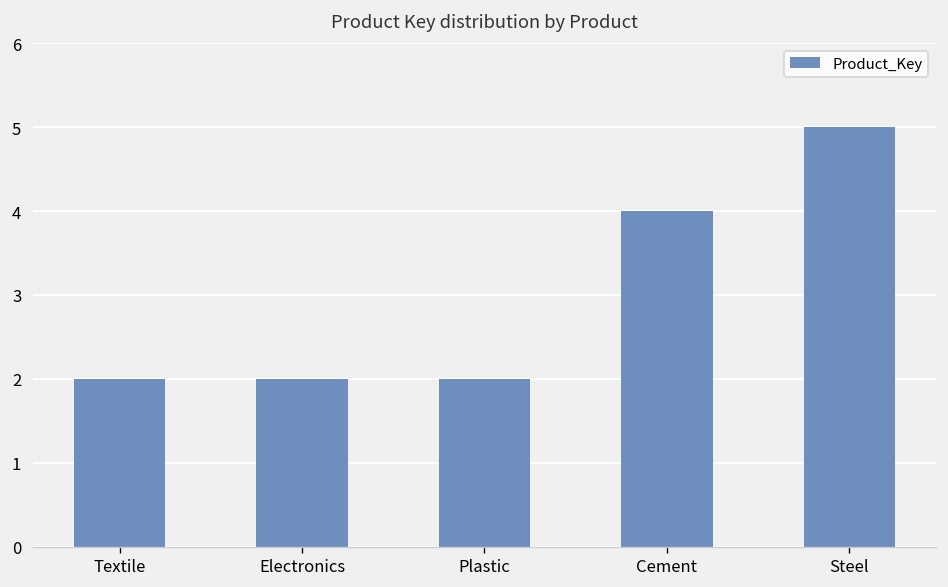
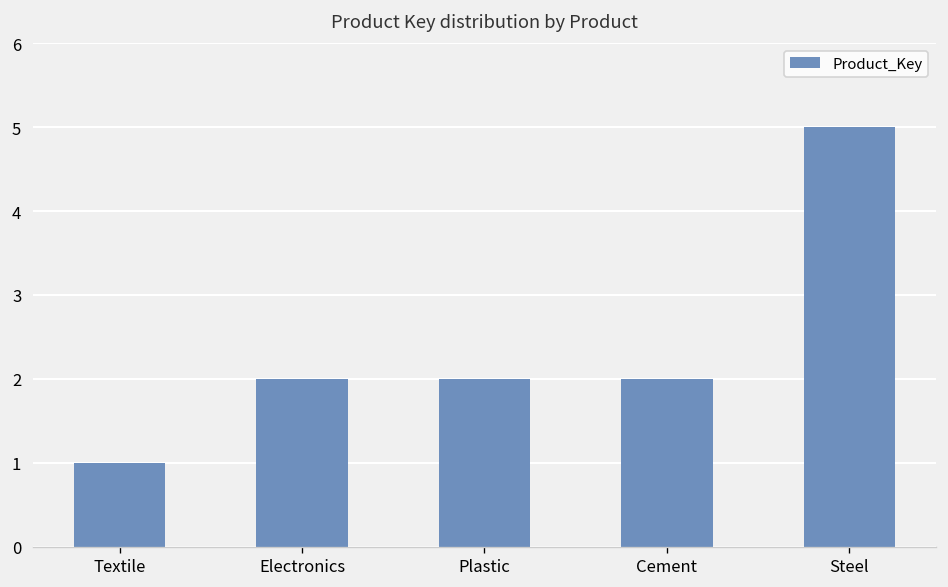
Textile: 2 -> 1
Cement: 4 -> 2
